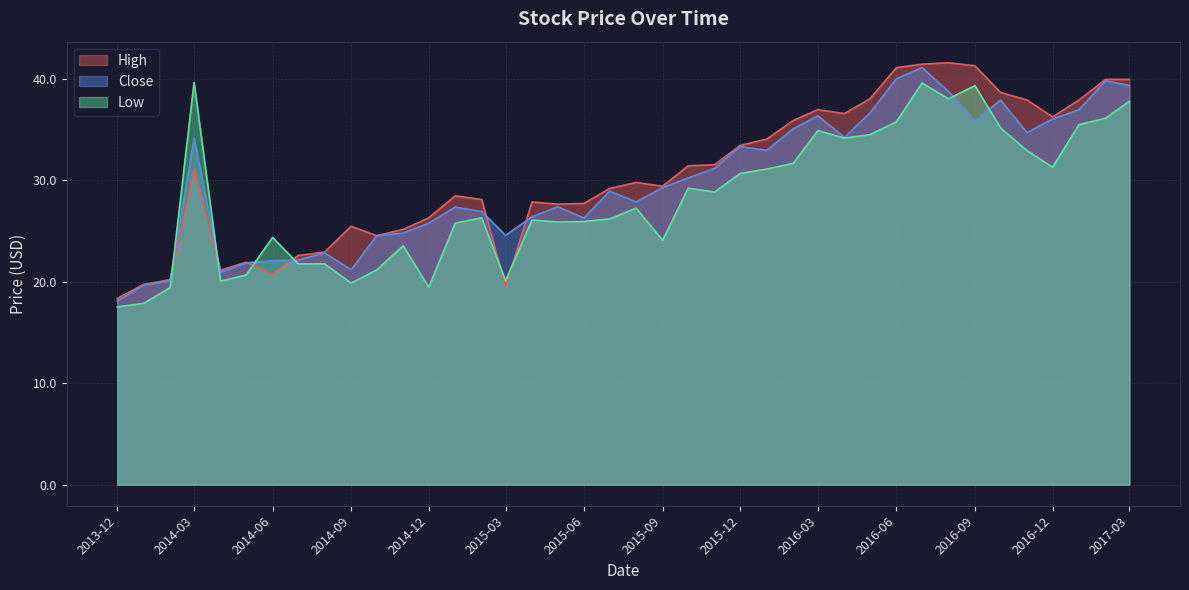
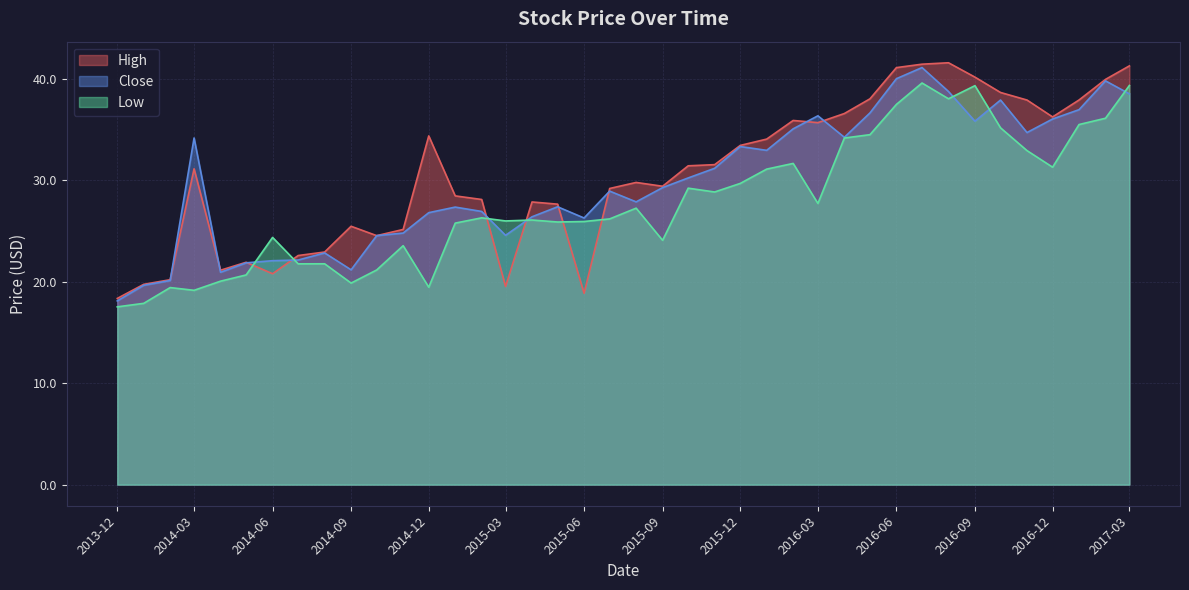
Low, 2014-03: 39.7 -> 19.2
High, 2014-12: 26.3 -> 34.4
Close, 2014-12: 25.8 -> 26.8
Low, 2015-03: 20.1 -> 26.0
High, 2015-06: 27.7 -> 18.9
Low, 2015-12: 30.7 -> 29.7
High, 2016-03: 37.0 -> 35.7
Low, 2016-03: 34.9 -> 27.7
Low, 2016-06: 35.8 -> 37.5
High, 2016-09: 41.3 -> 40.2
High, 2017-03: 40.0 -> 41.3
Close, 2017-03: 39.4 -> 38.5
Low, 2017-03: 37.8 -> 39.4
